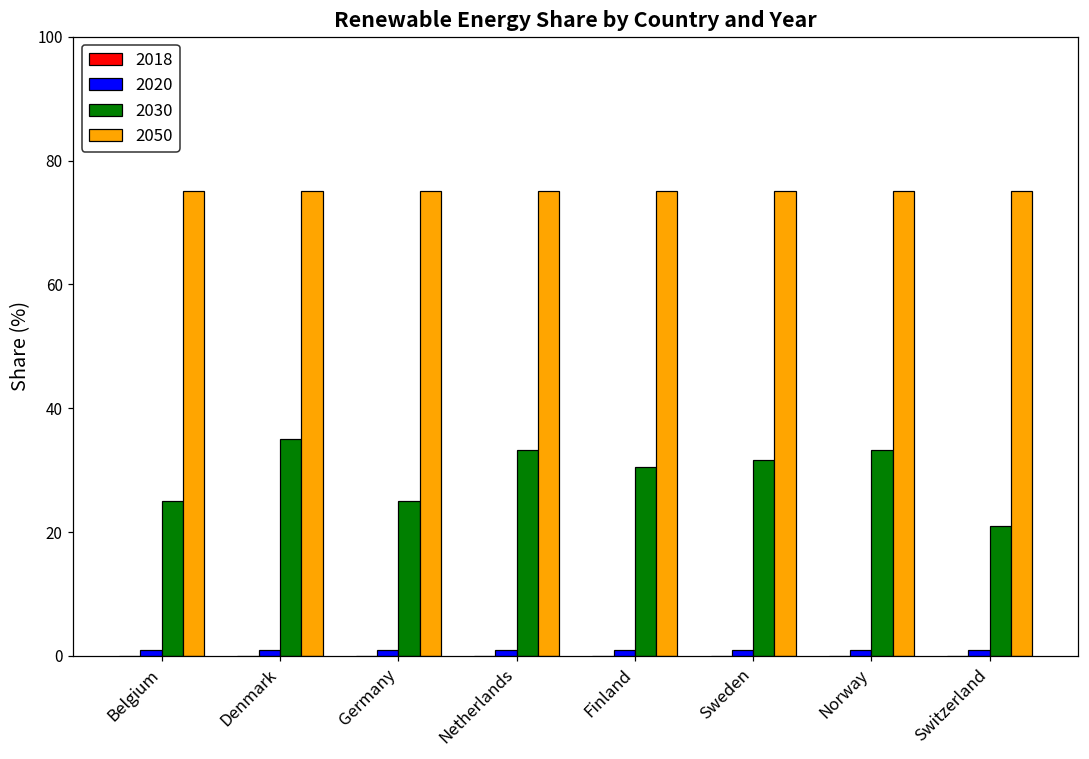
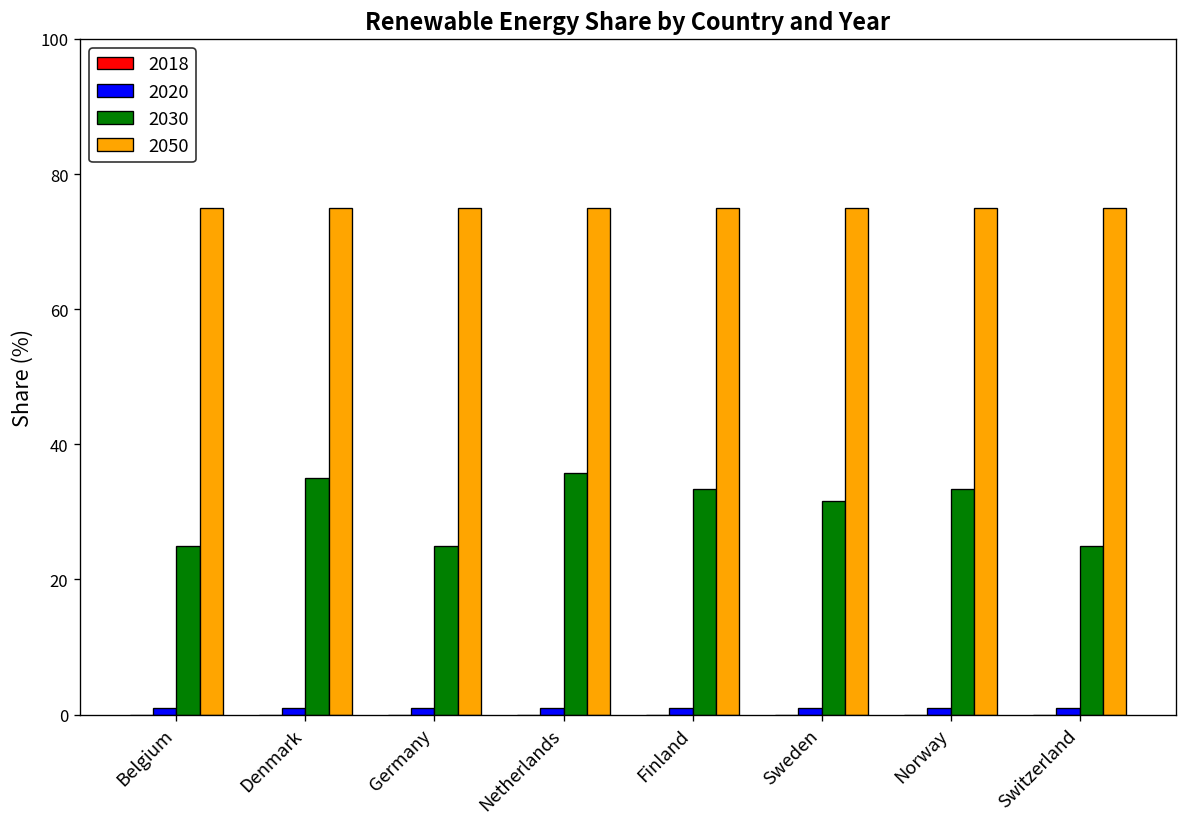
2030, Netherlands: 33 -> 36
2030, Finland: 31 -> 33
2030, Switzerland: 21 -> 25
